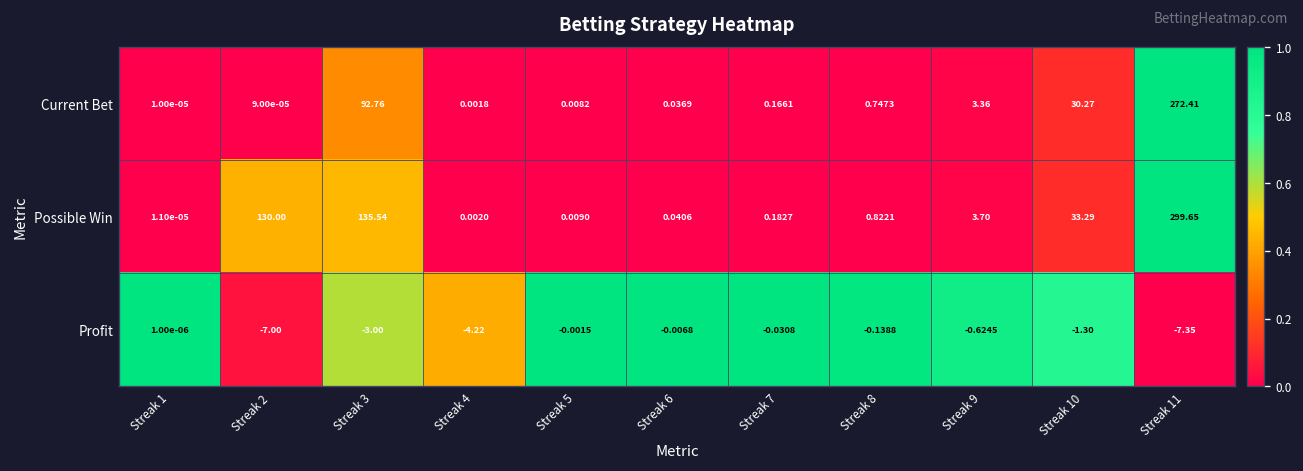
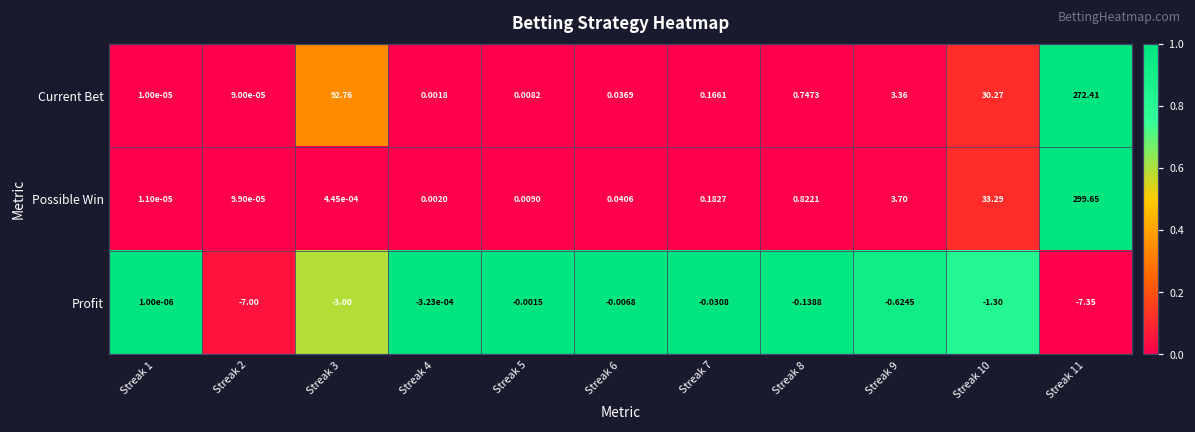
Possible Win, Streak 2: 130.00 -> 9.90e-05
Possible Win, Streak 3: 135.54 -> 4.45e-04
Profit, Streak 4: -4.22 -> -3.23e-04
